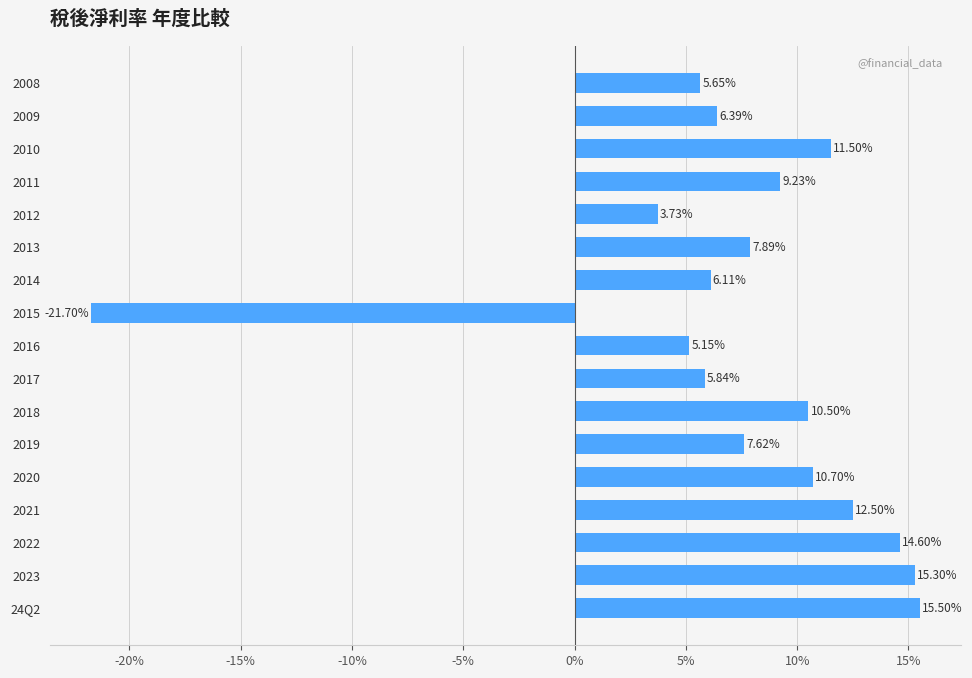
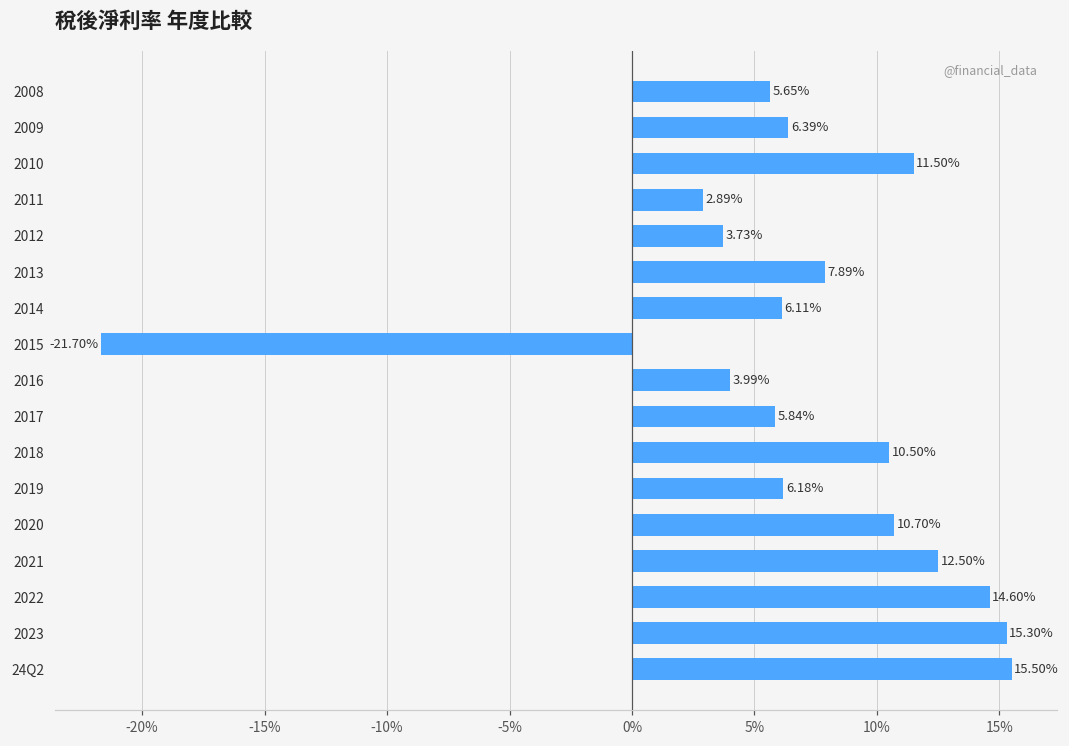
2011: 9.23% -> 2.89%
2016: 5.15% -> 3.99%
2019: 7.62% -> 6.18%
